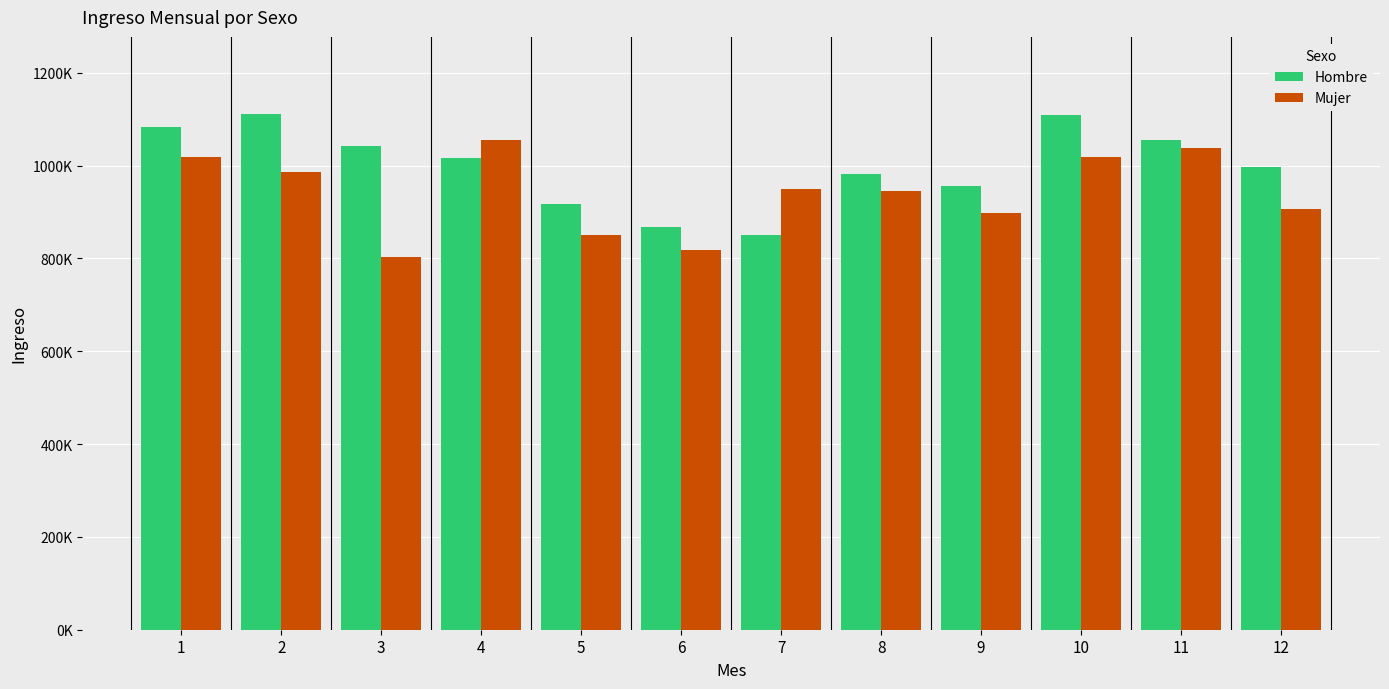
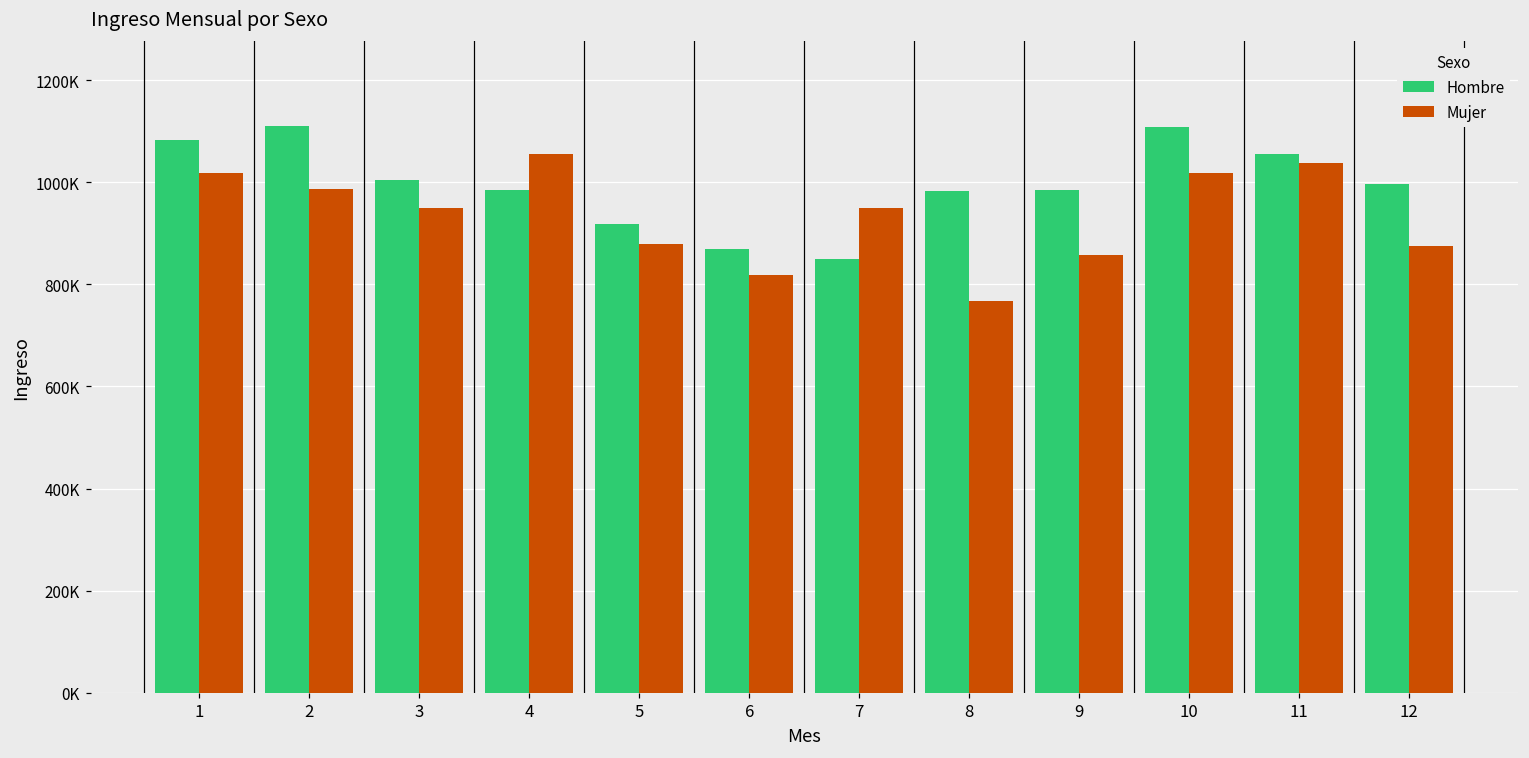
Hombre, 3: 1040000 -> 1000000
Mujer, 3: 800000 -> 950000
Hombre, 4: 1020000 -> 980000
Mujer, 5: 850000 -> 880000
Mujer, 8: 950000 -> 770000
Hombre, 9: 960000 -> 990000
Mujer, 9: 900000 -> 860000
Mujer, 12: 910000 -> 870000
